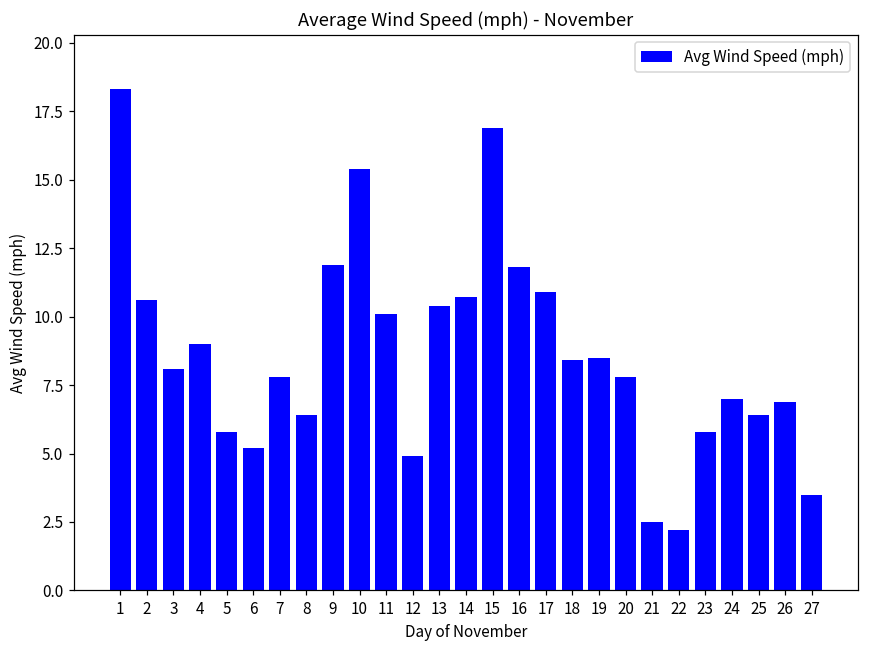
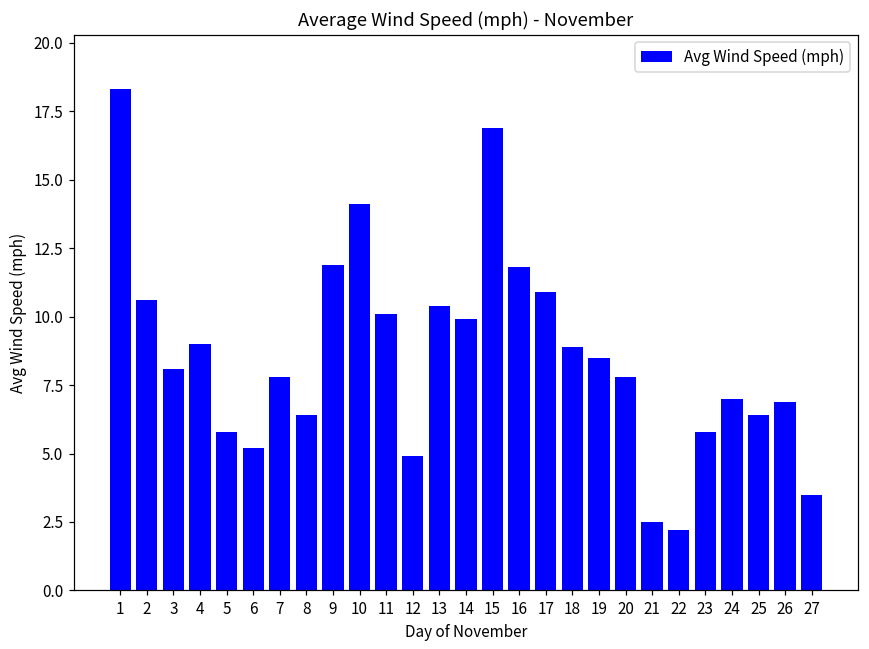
10: 15.4 -> 14.1
14: 10.7 -> 9.9
18: 8.4 -> 8.9
